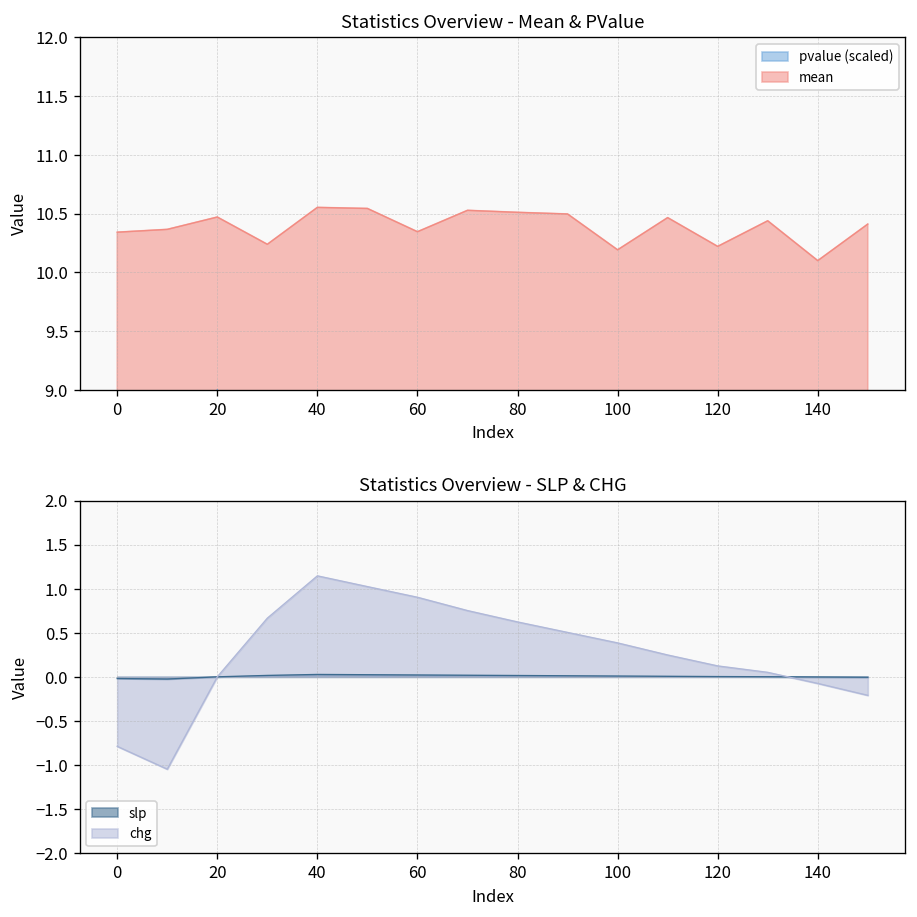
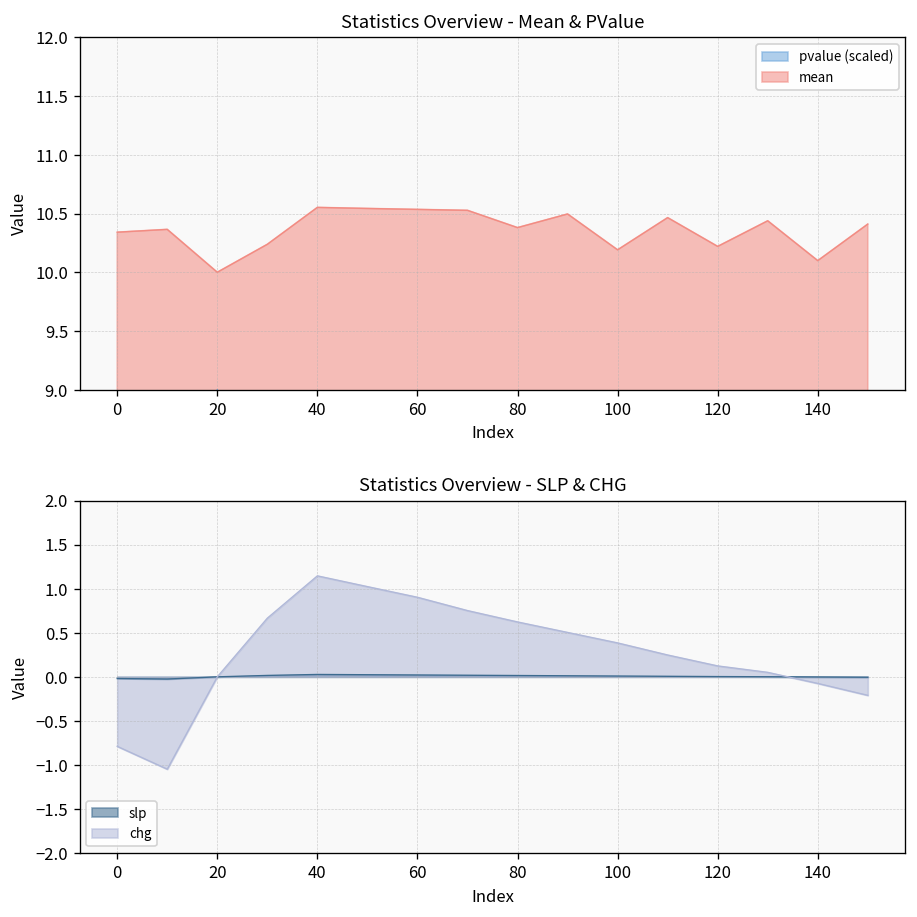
Statistics Overview - Mean & PValue, mean, 20: 10.5 -> 10.0
Statistics Overview - Mean & PValue, mean, 60: 10.3 -> 10.5
Statistics Overview - Mean & PValue, mean, 80: 10.5 -> 10.4
